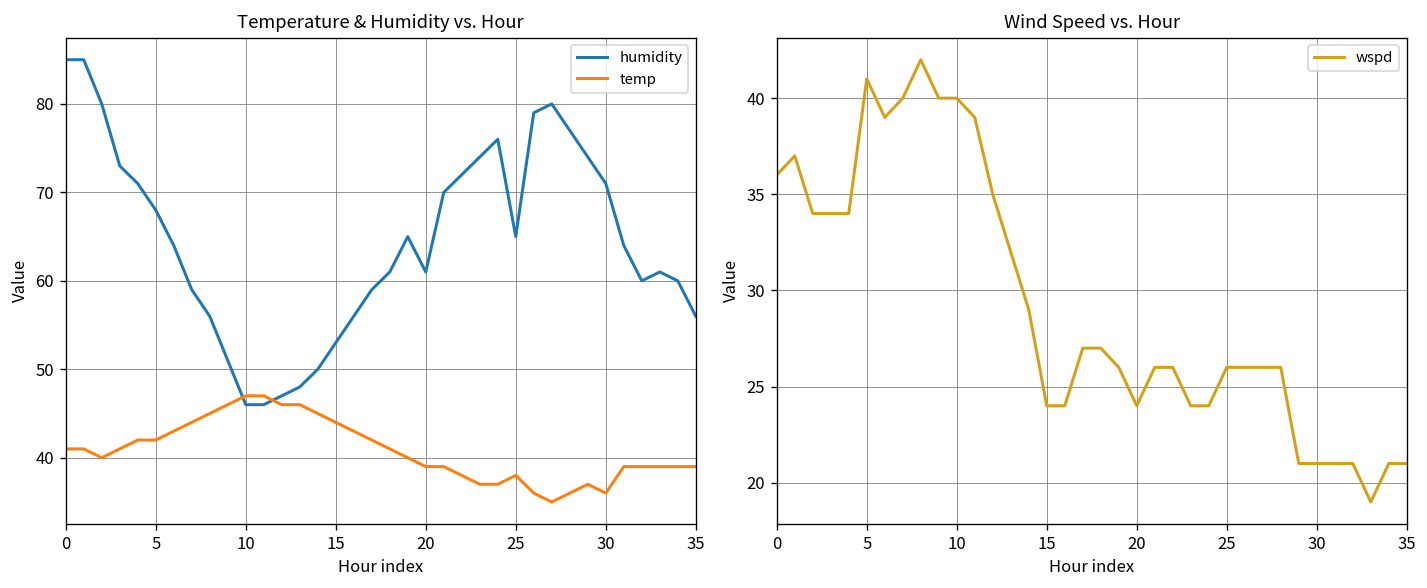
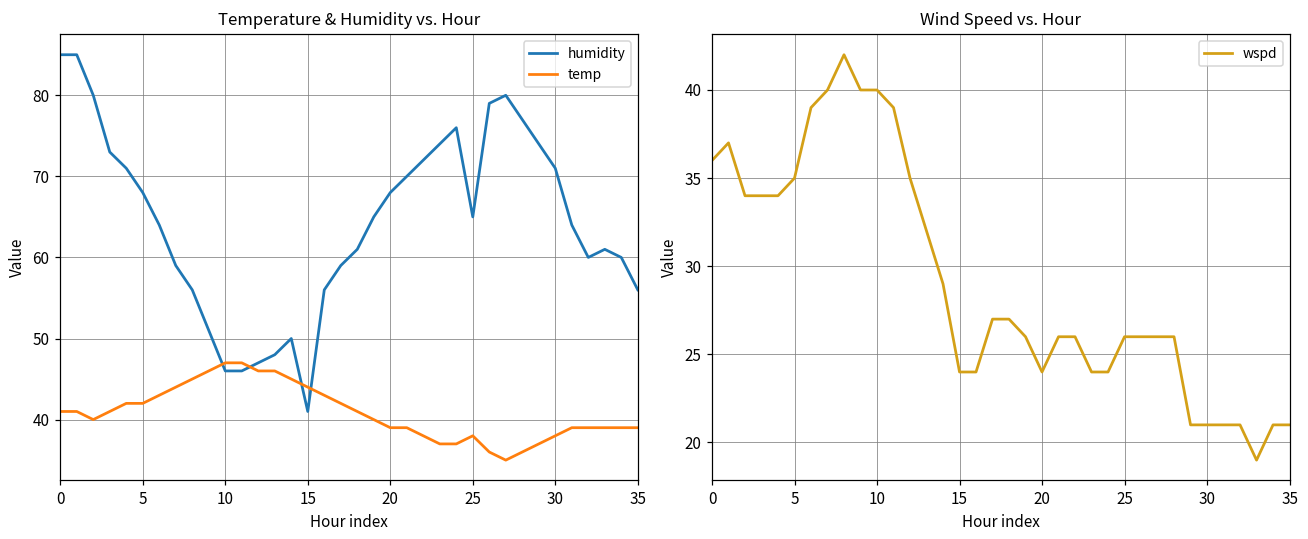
Temperature & Humidity vs. Hour, humidity, 15: 53 -> 41
Temperature & Humidity vs. Hour, humidity, 20: 61 -> 68
Temperature & Humidity vs. Hour, temp, 30: 36 -> 38
Wind Speed vs. Hour, 5: 41 -> 35
